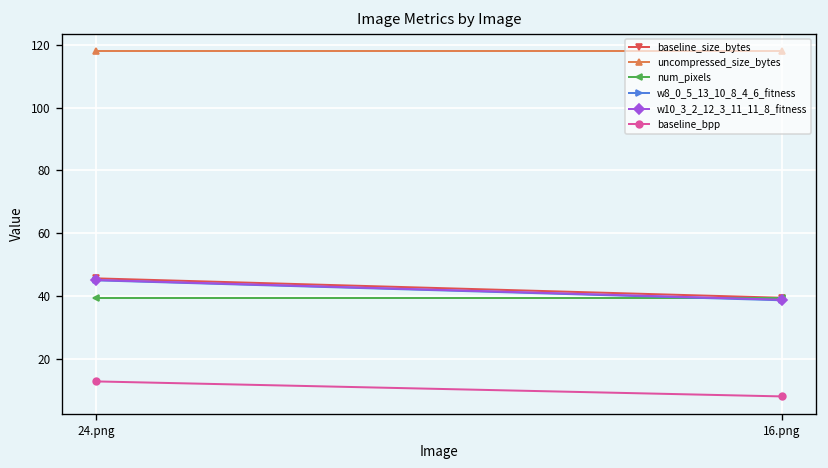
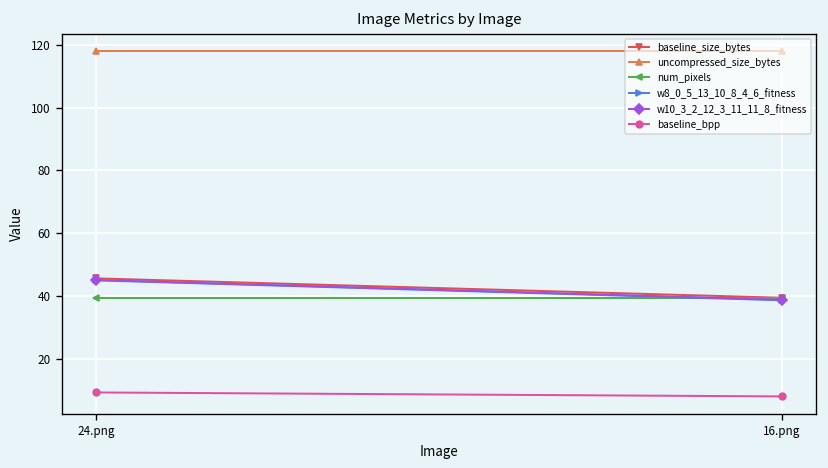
baseline_bpp, 24.png: 13 -> 9
